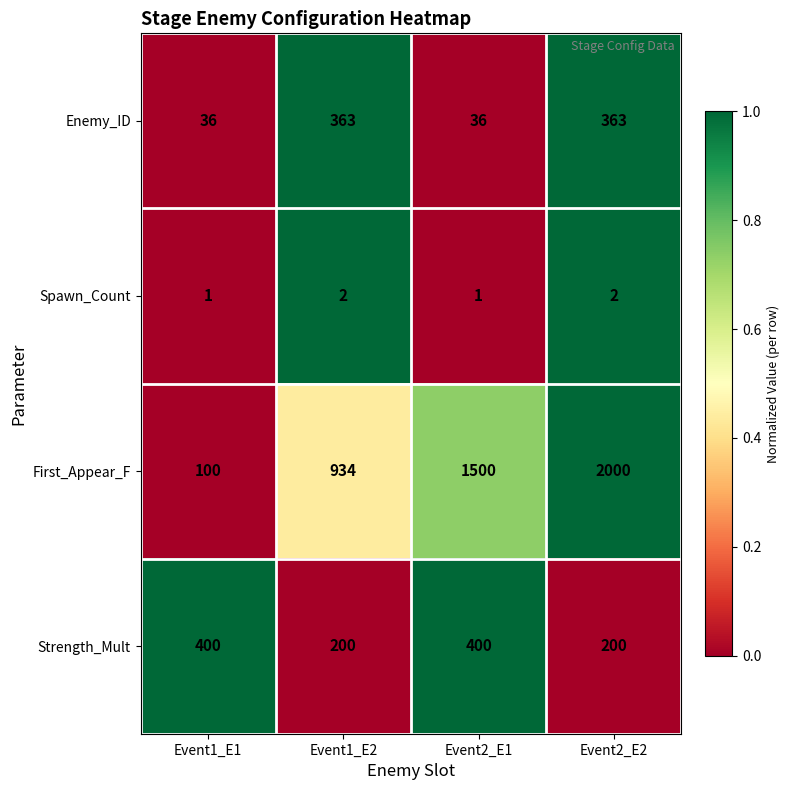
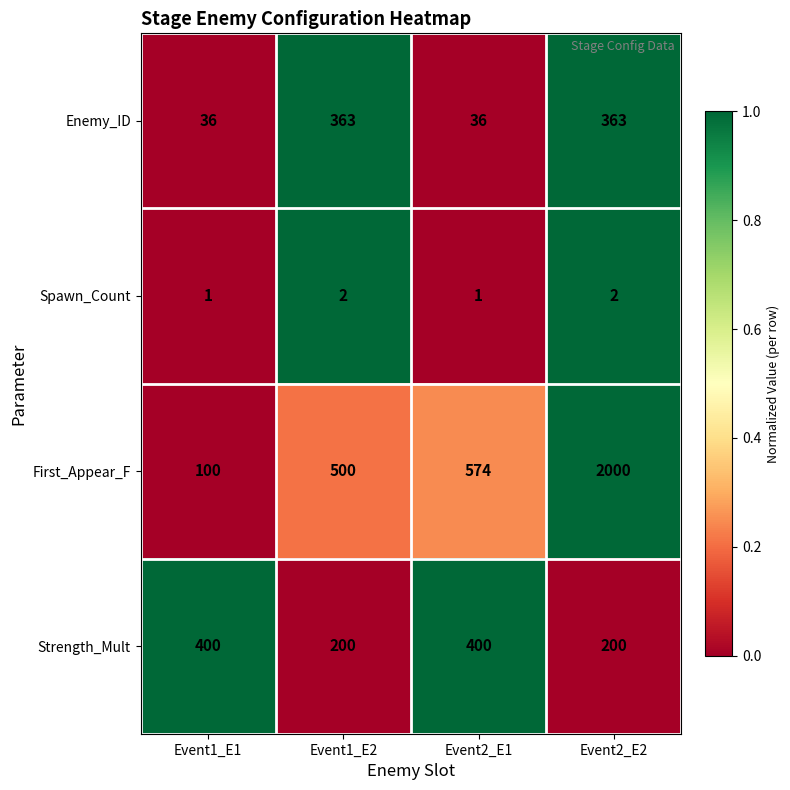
First_Appear_F, Event1_E2: 934 -> 500
First_Appear_F, Event2_E1: 1500 -> 574
